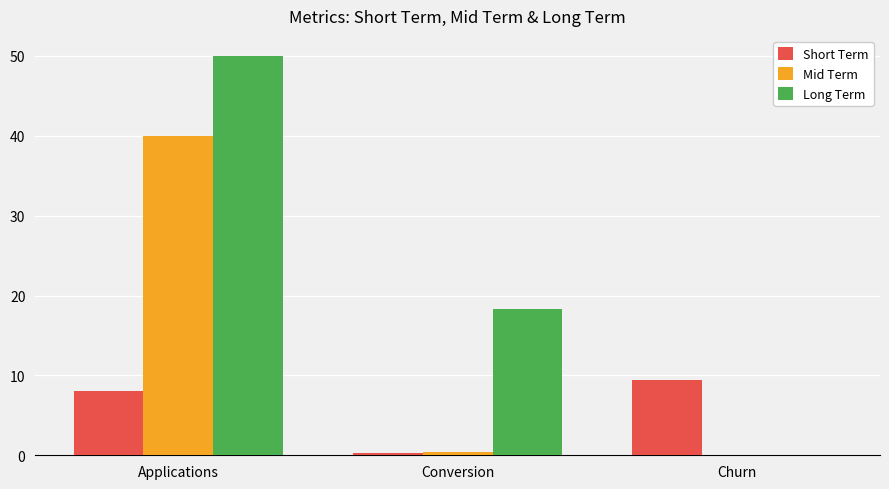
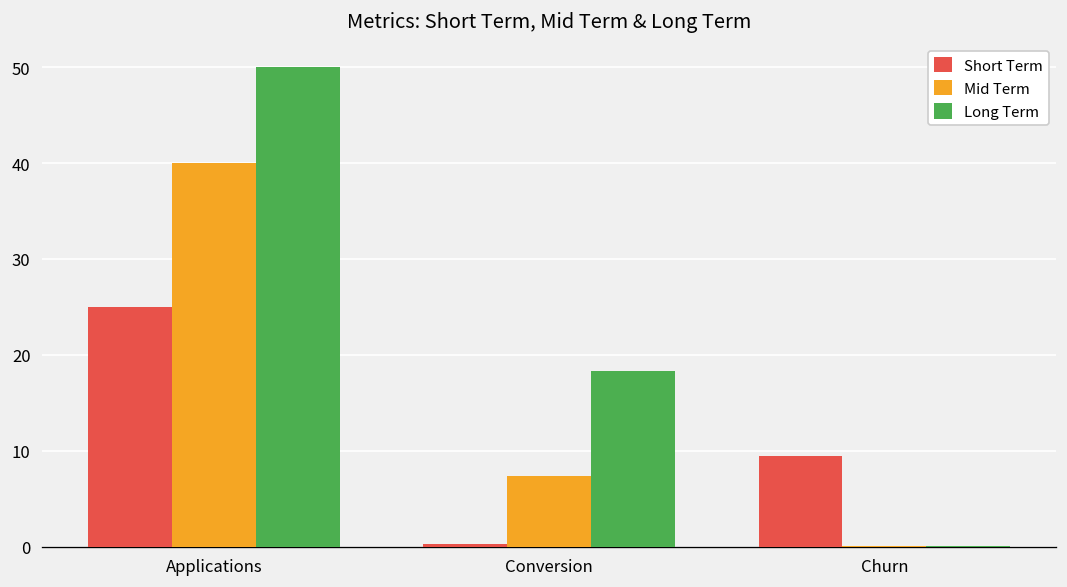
Short Term, Applications: 8 -> 25
Mid Term, Conversion: 0 -> 7
